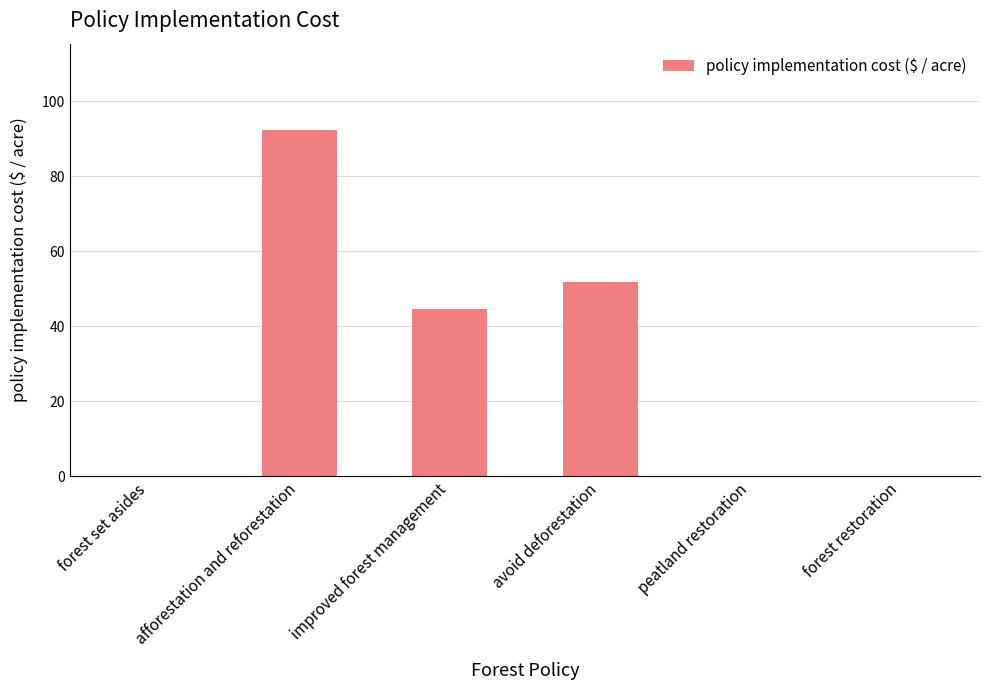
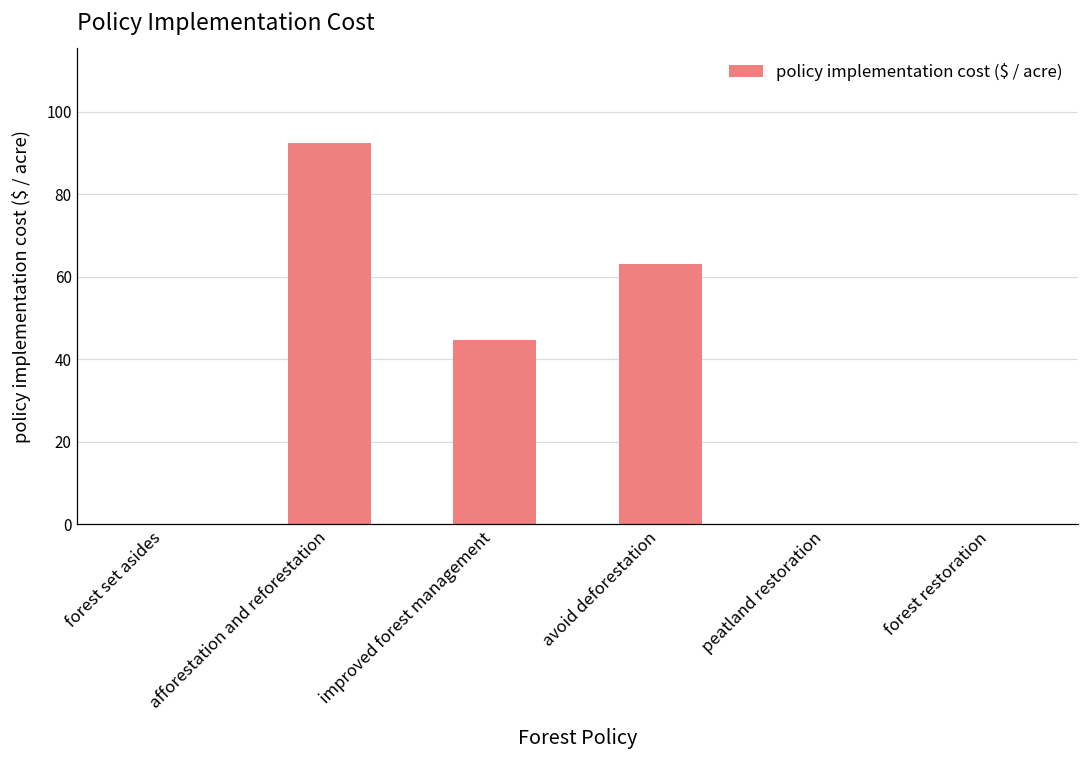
avoid deforestation: 52 -> 63
